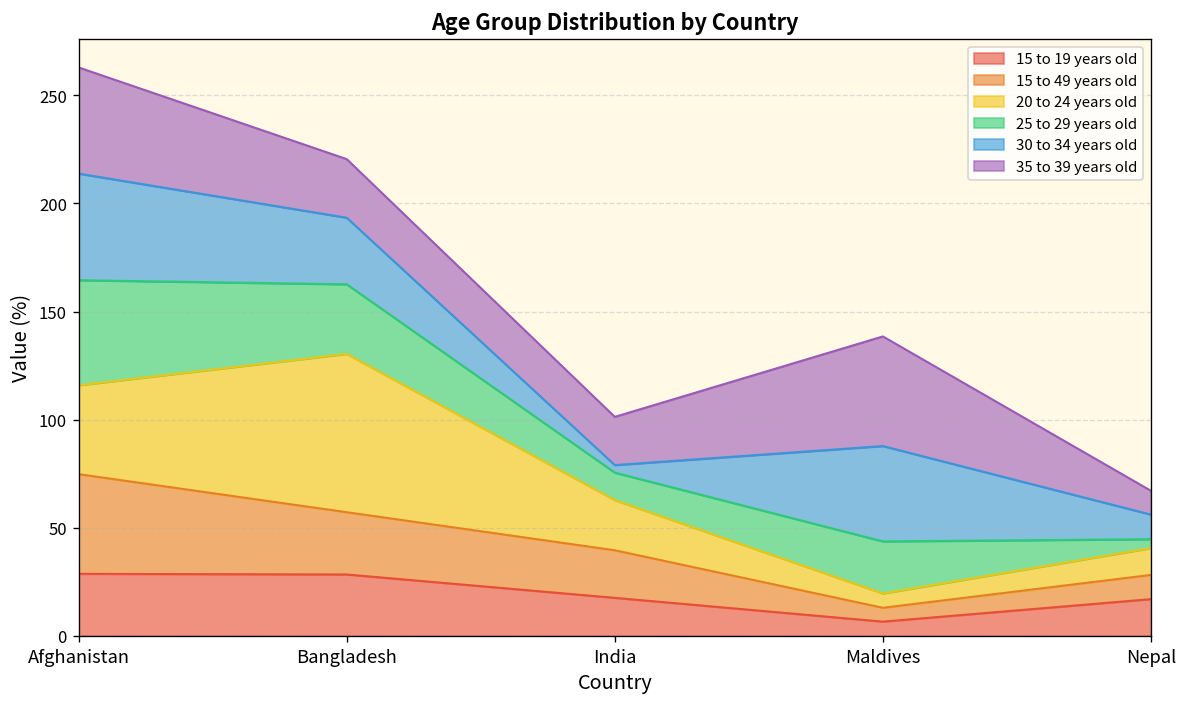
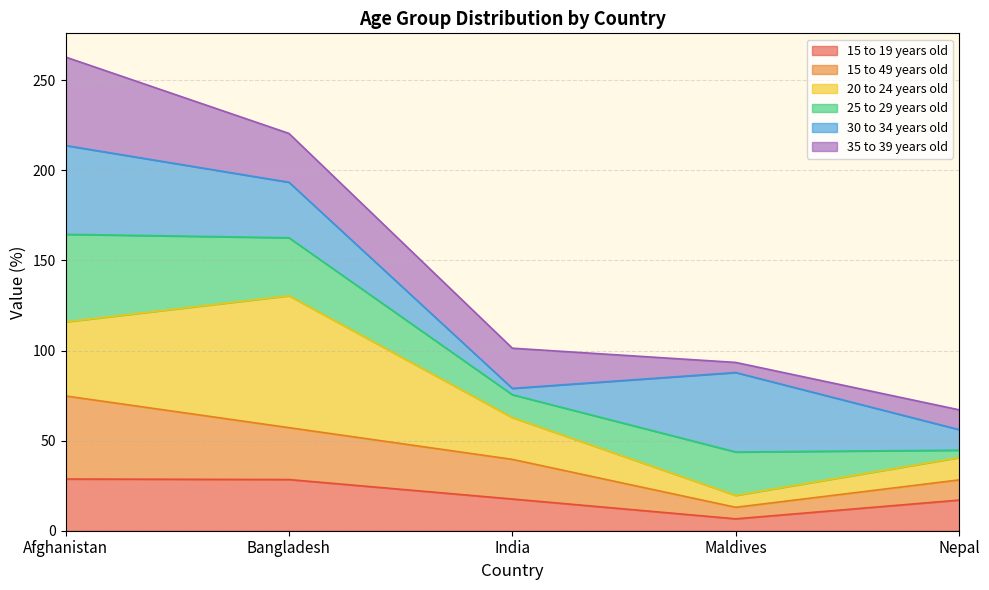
35 to 39 years old, Maldives: 51 -> 6
